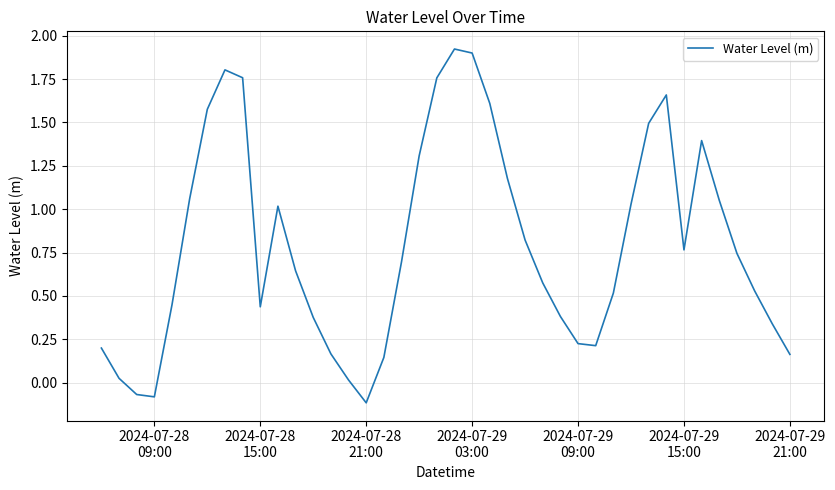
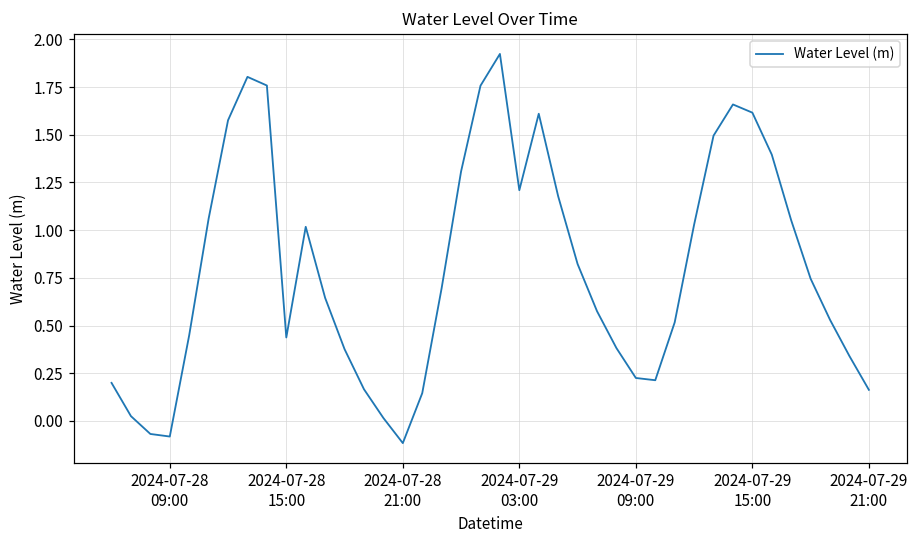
2024-07-29 03:00: 1.90 -> 1.21
2024-07-29 15:00: 0.77 -> 1.62
